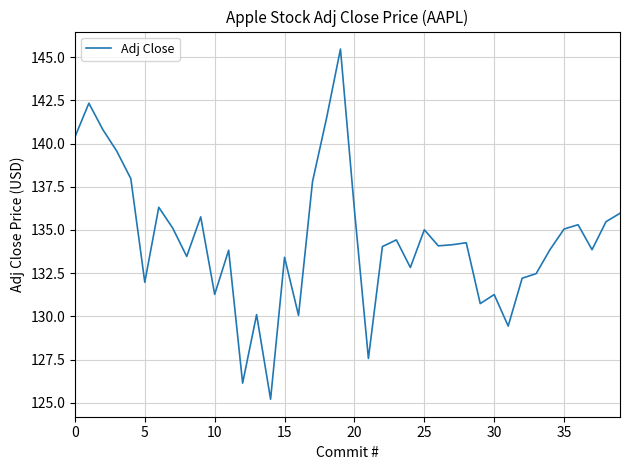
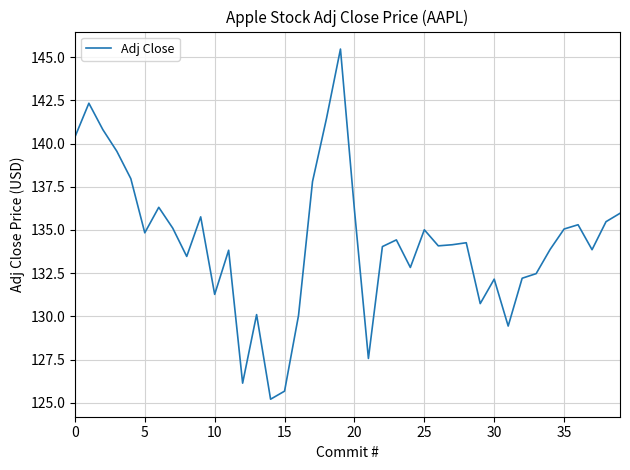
5: 132.0 -> 134.8
15: 133.4 -> 125.7
30: 131.3 -> 132.2
